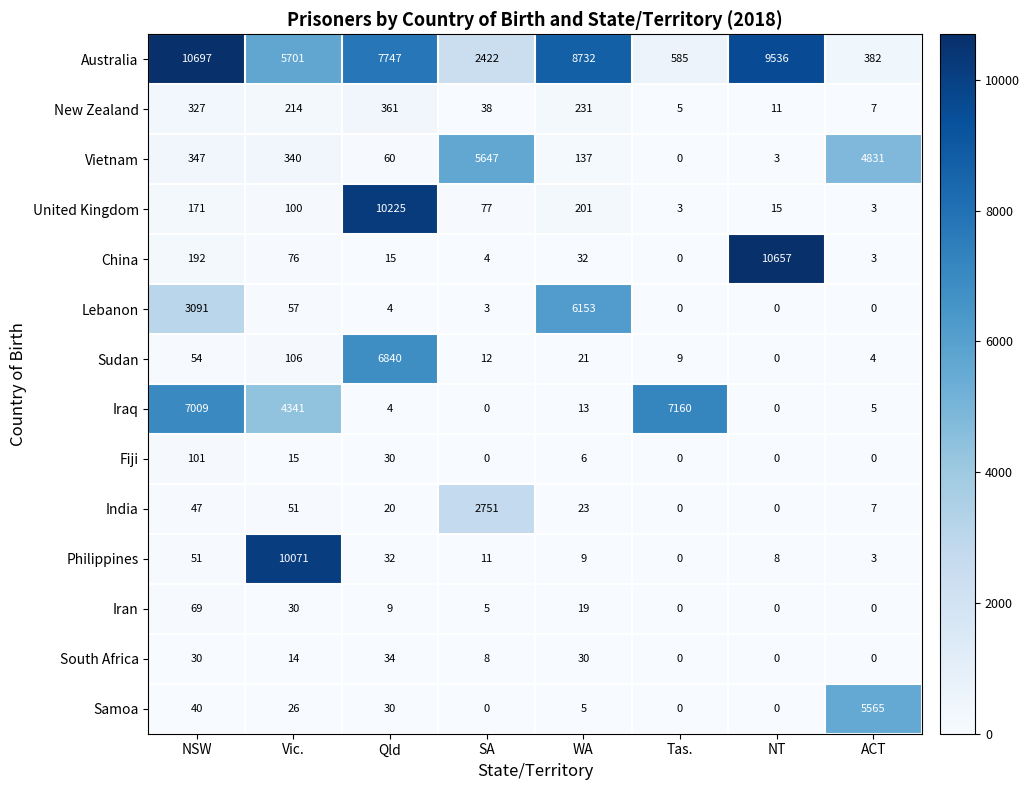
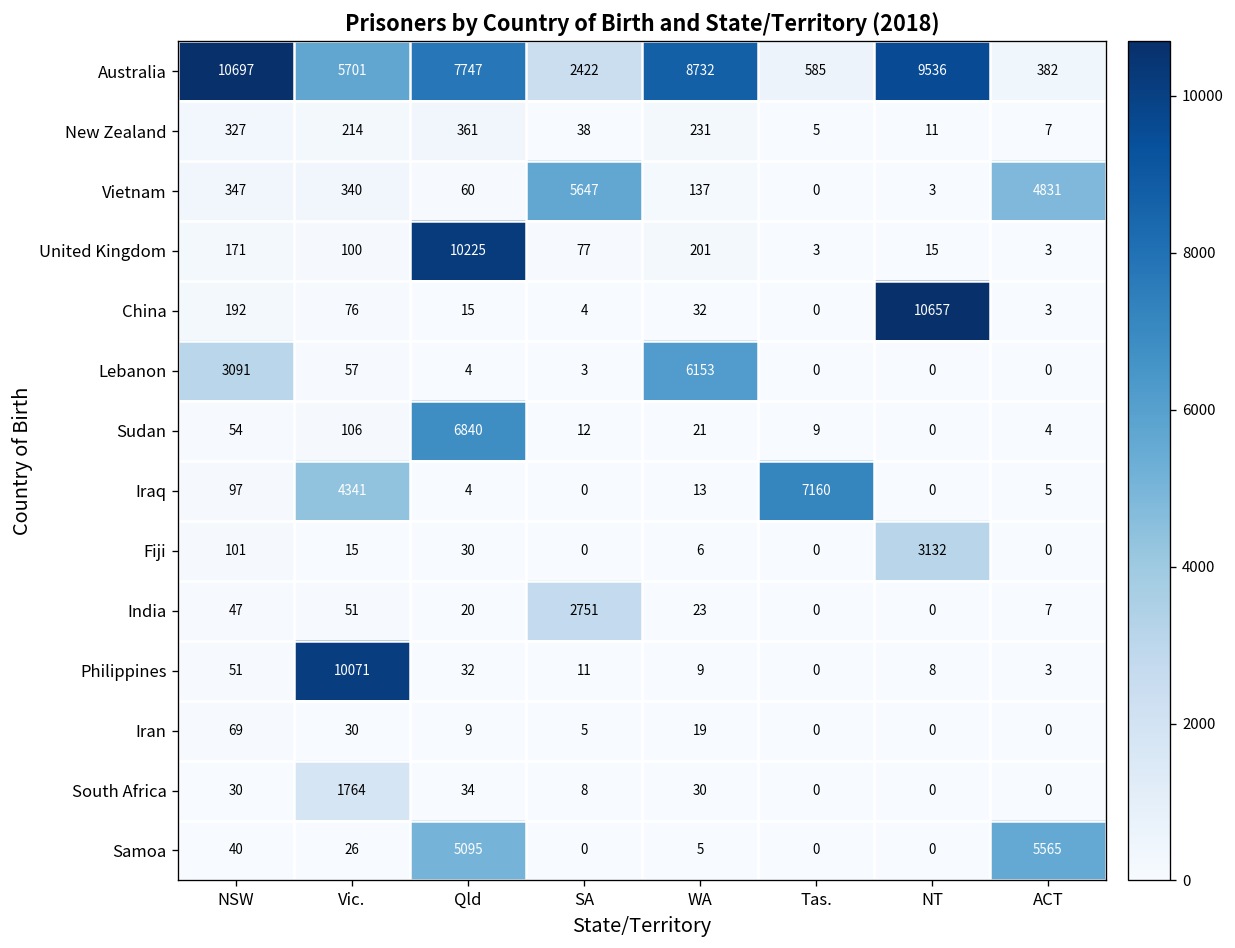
Iraq, NSW: 7009 -> 97
Fiji, NT: 0 -> 3132
South Africa, Vic.: 14 -> 1764
Samoa, Qld: 30 -> 5095
